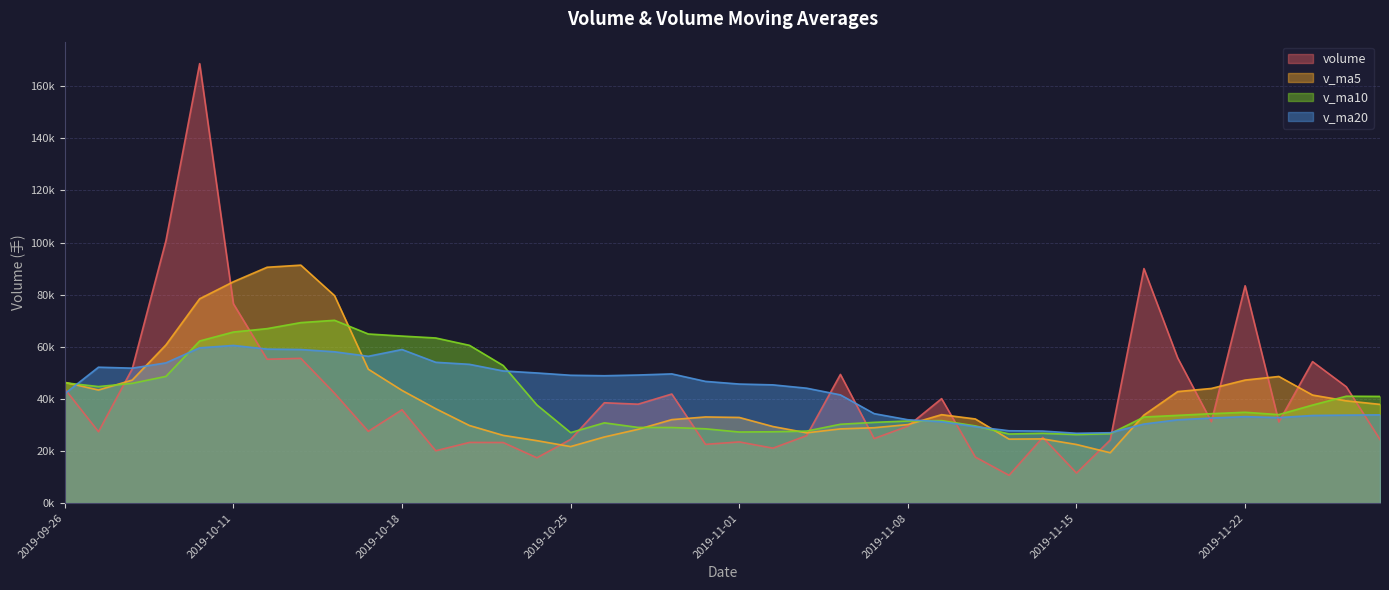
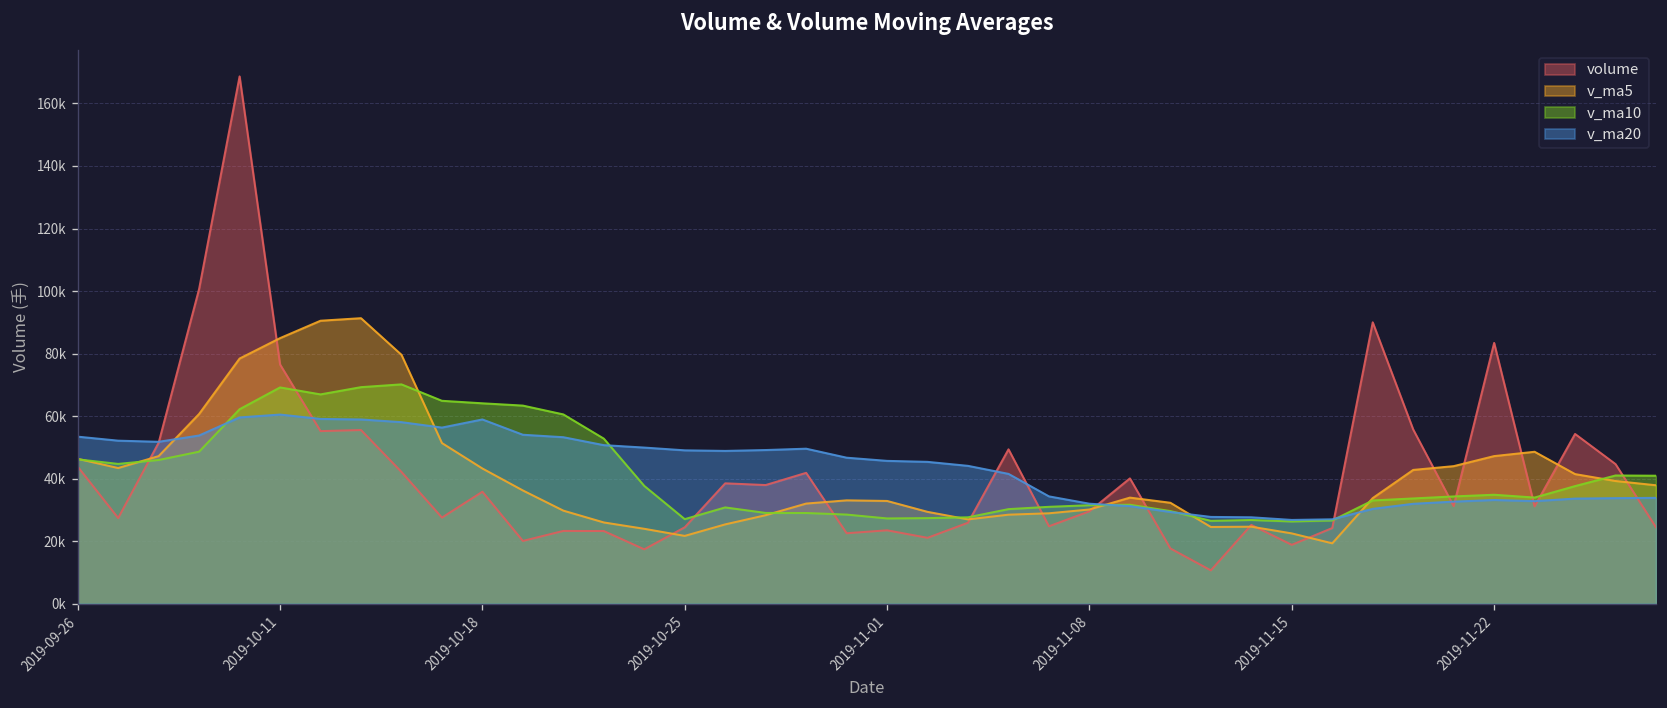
v_ma20, 2019-09-26: 42000 -> 53000
v_ma10, 2019-10-11: 66000 -> 69000
volume, 2019-11-15: 12000 -> 19000
